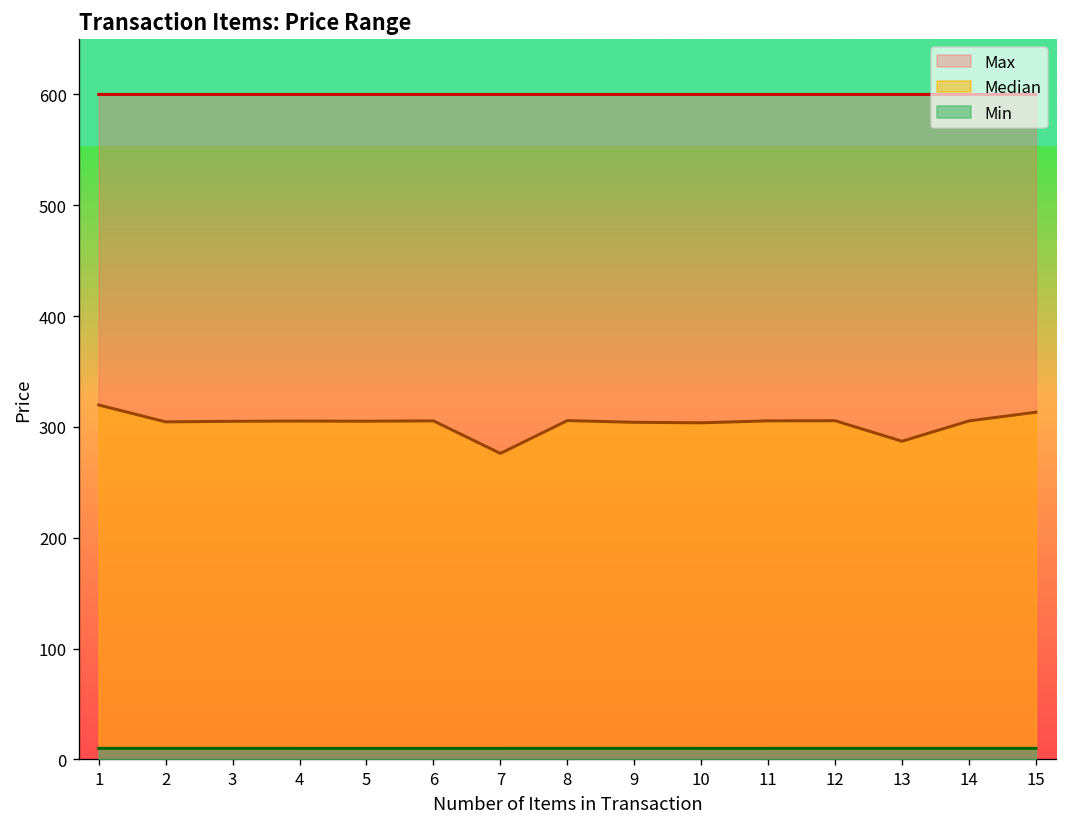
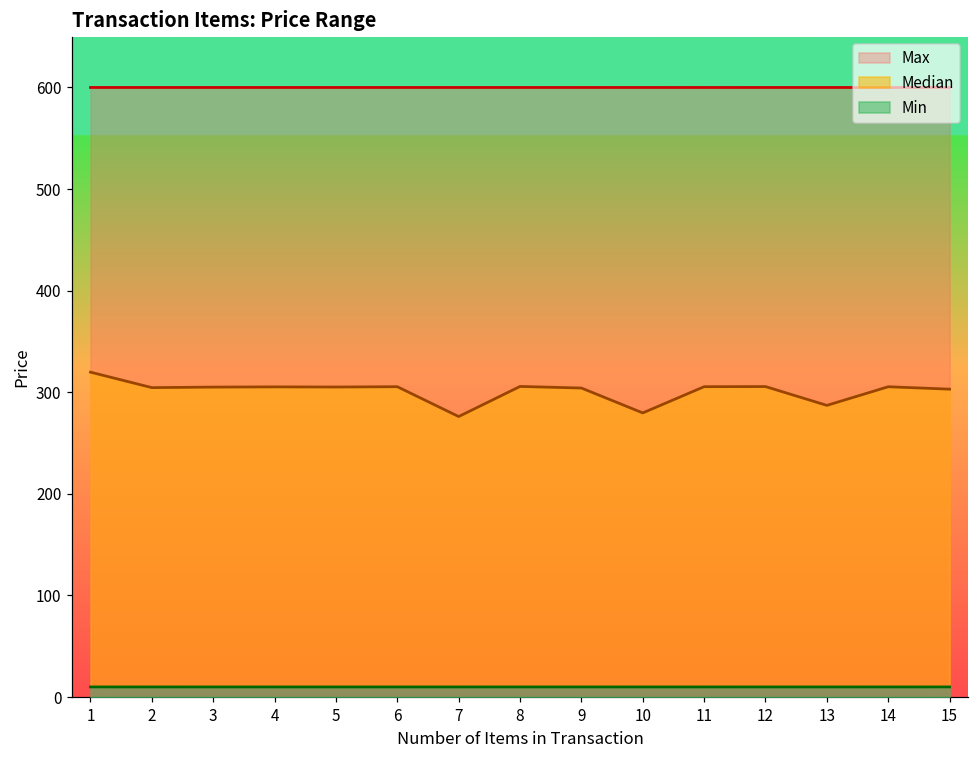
Median, 10: 300 -> 280
Median, 15: 310 -> 300
